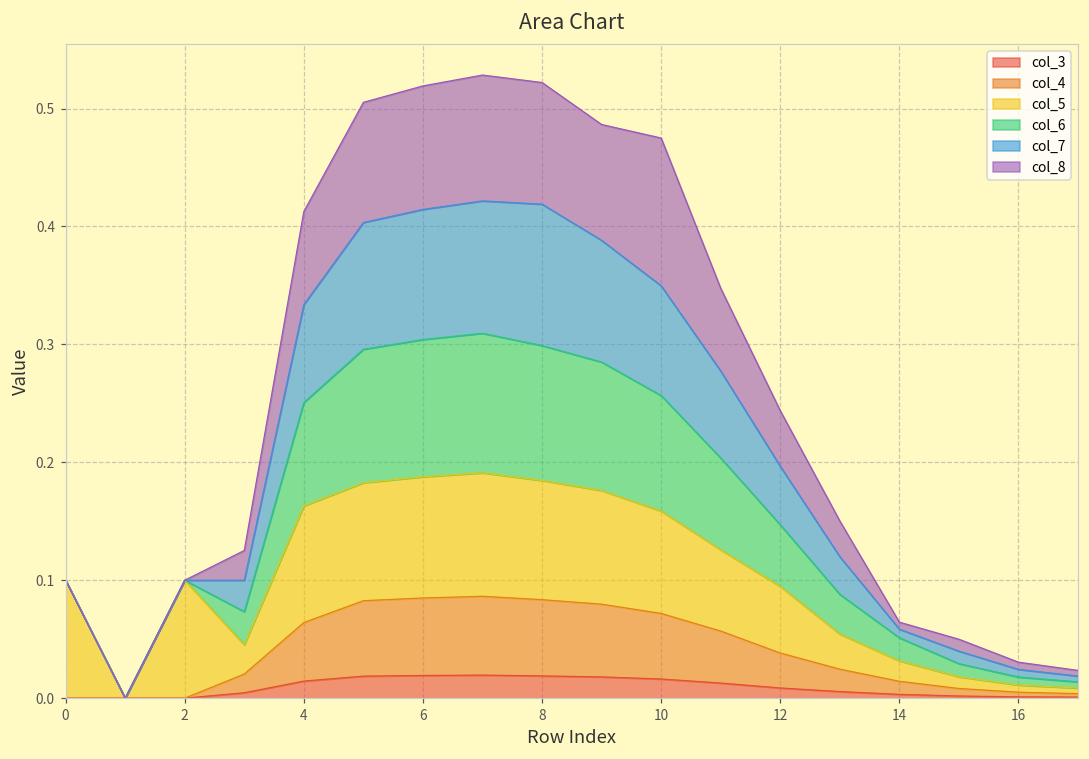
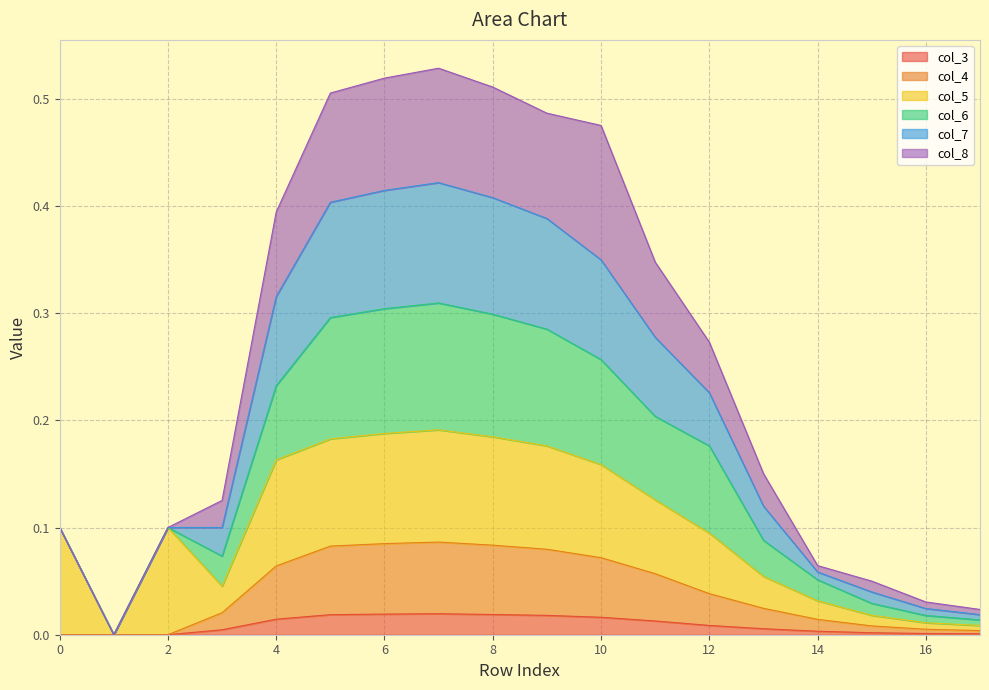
col_6, 4: 0.088 -> 0.069
col_7, 8: 0.120 -> 0.109
col_6, 12: 0.052 -> 0.081
